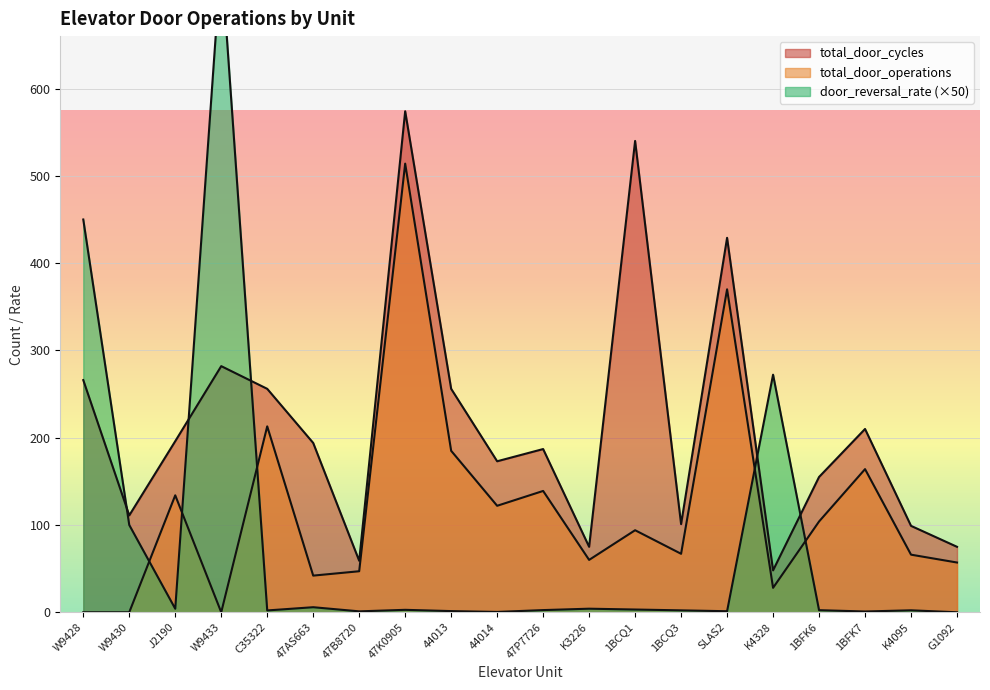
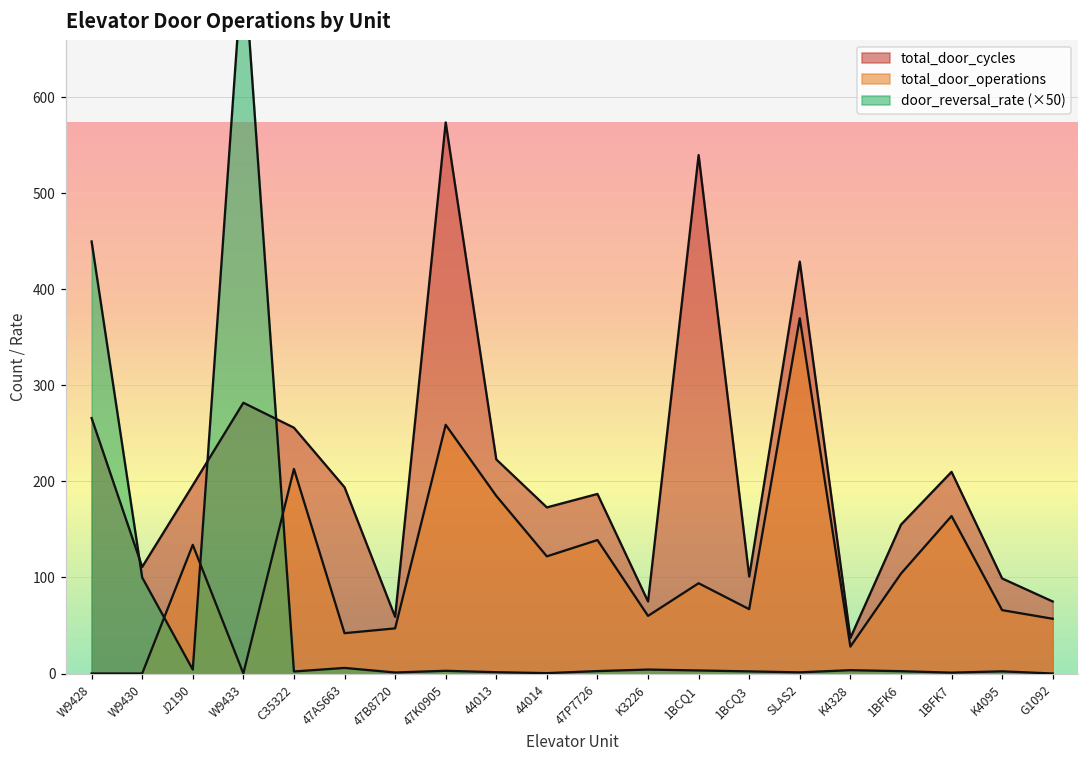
total_door_operations, 47K0905: 510 -> 260
total_door_cycles, 44013: 260 -> 220
total_door_cycles, K4328: 50 -> 40
door_reversal_rate (×50), K4328: 270 -> 0
